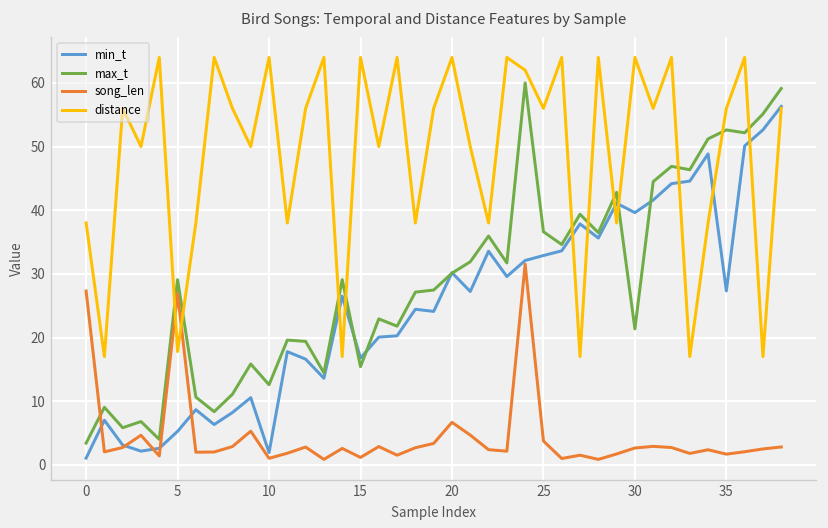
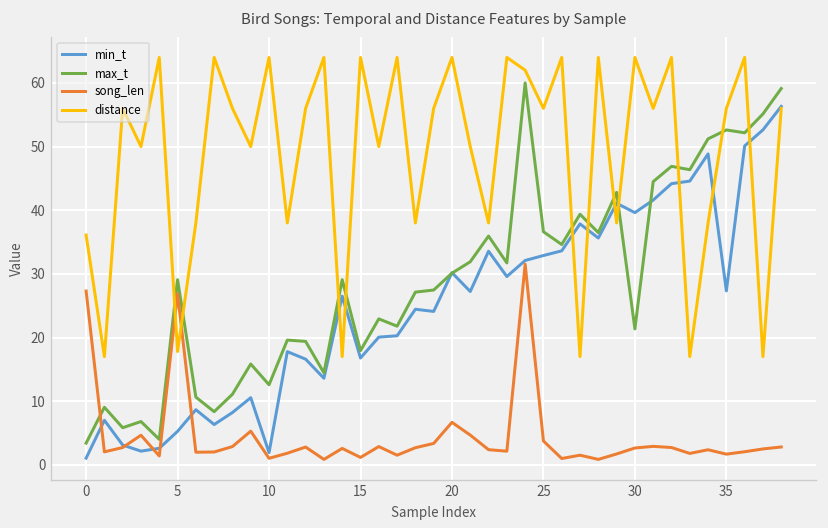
distance, 0: 38 -> 36
max_t, 15: 15 -> 18
